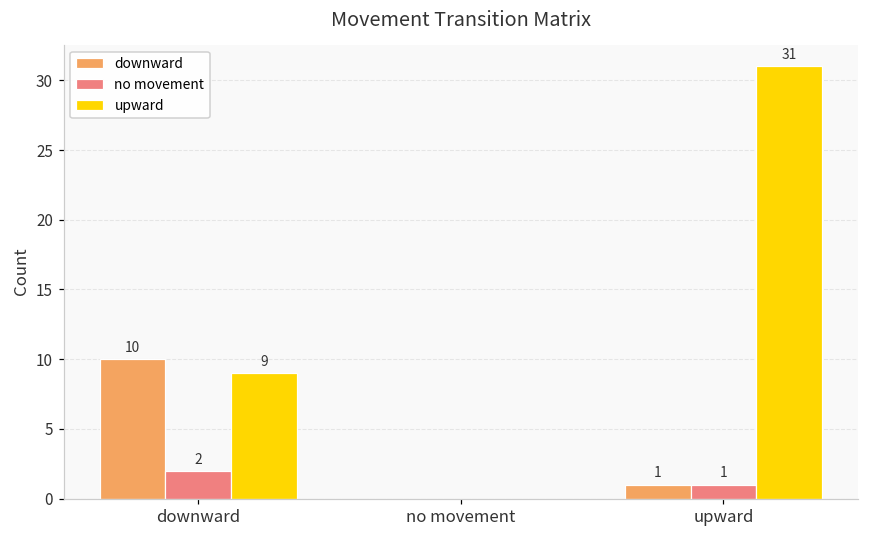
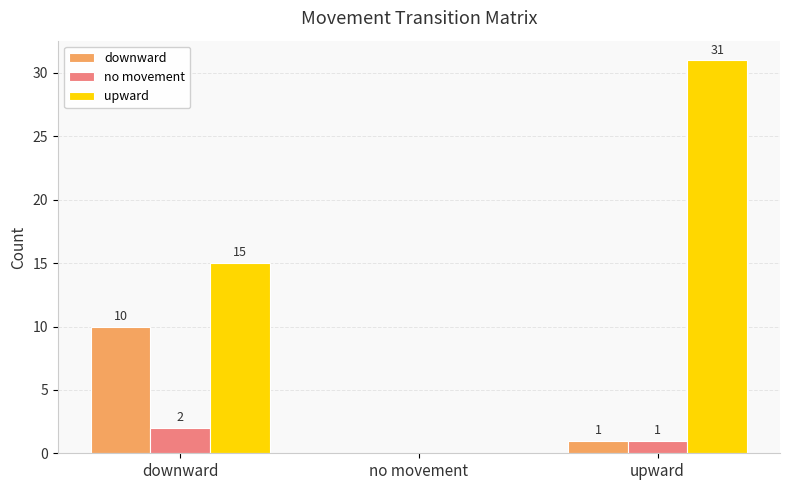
upward, downward: 9 -> 15
